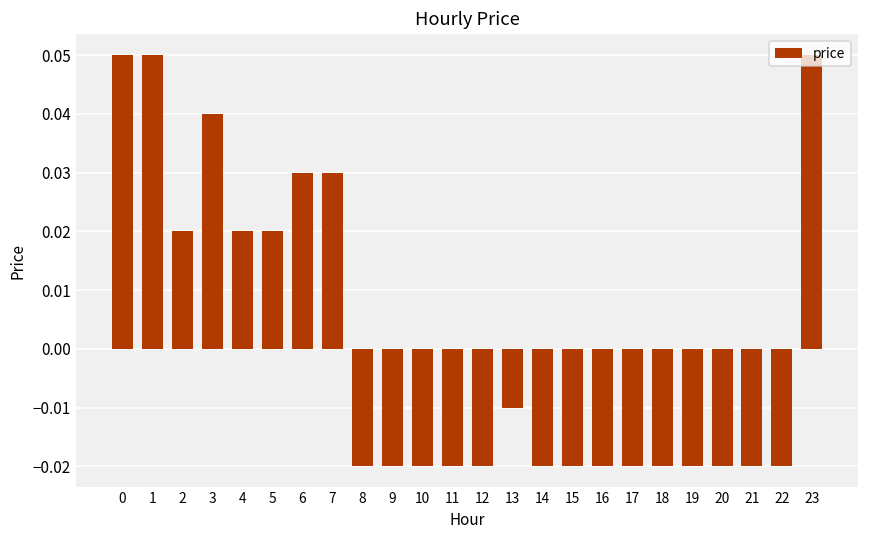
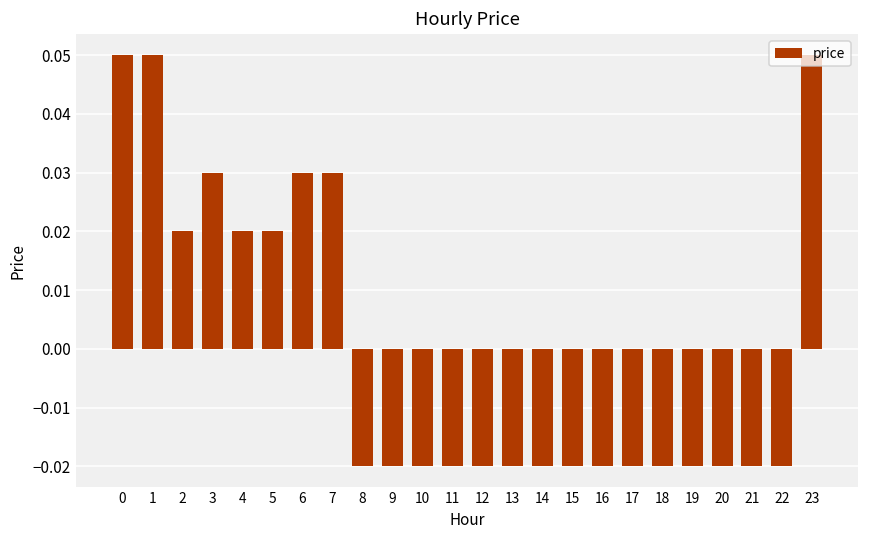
3: 0.04 -> 0.03
13: -0.01 -> -0.02
